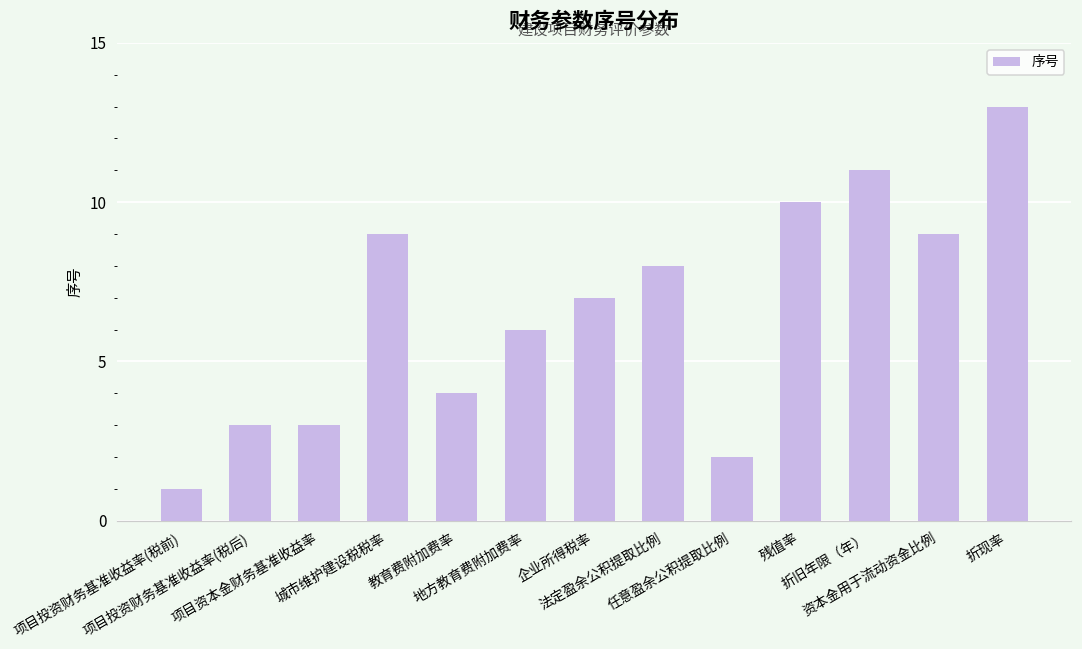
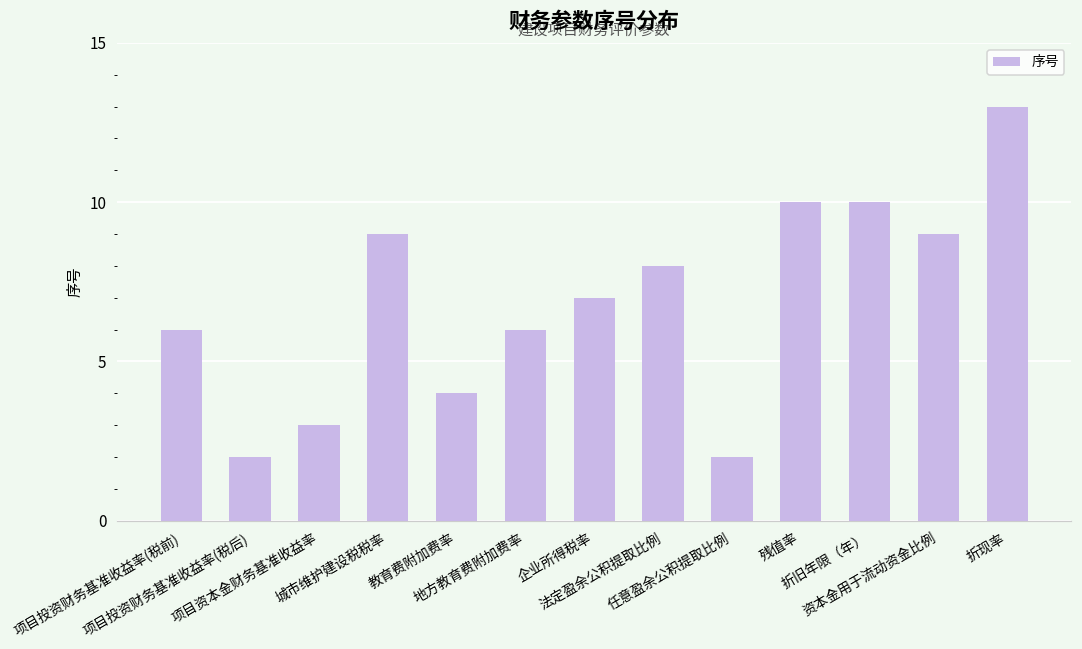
项目投资财务基准收益率(税前): 1 -> 6
项目投资财务基准收益率(税后): 3 -> 2
折旧年限（年）: 11 -> 10
